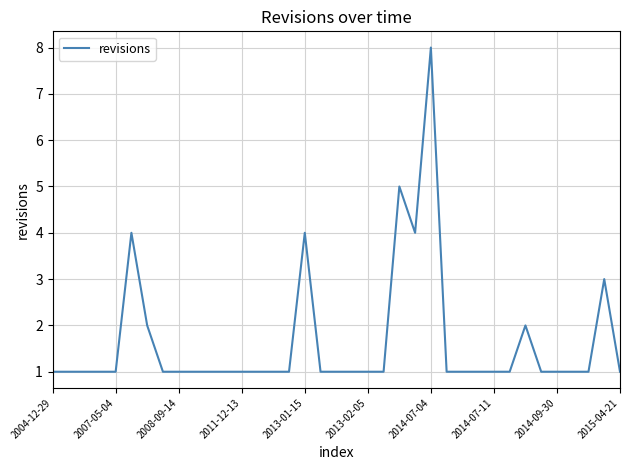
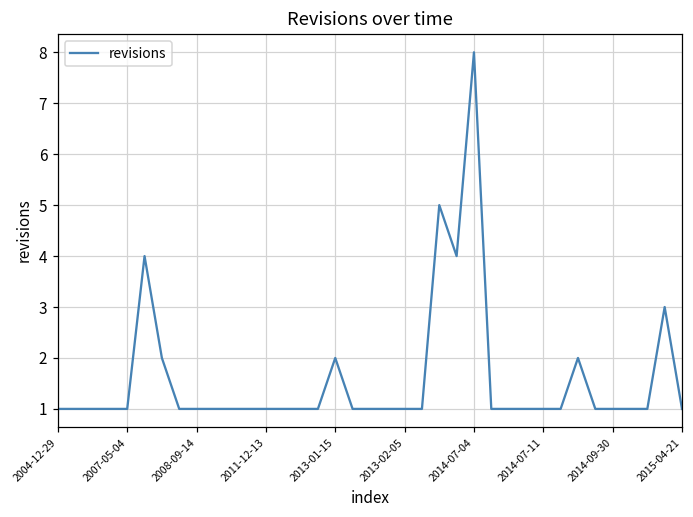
2013-01-15: 4 -> 2
